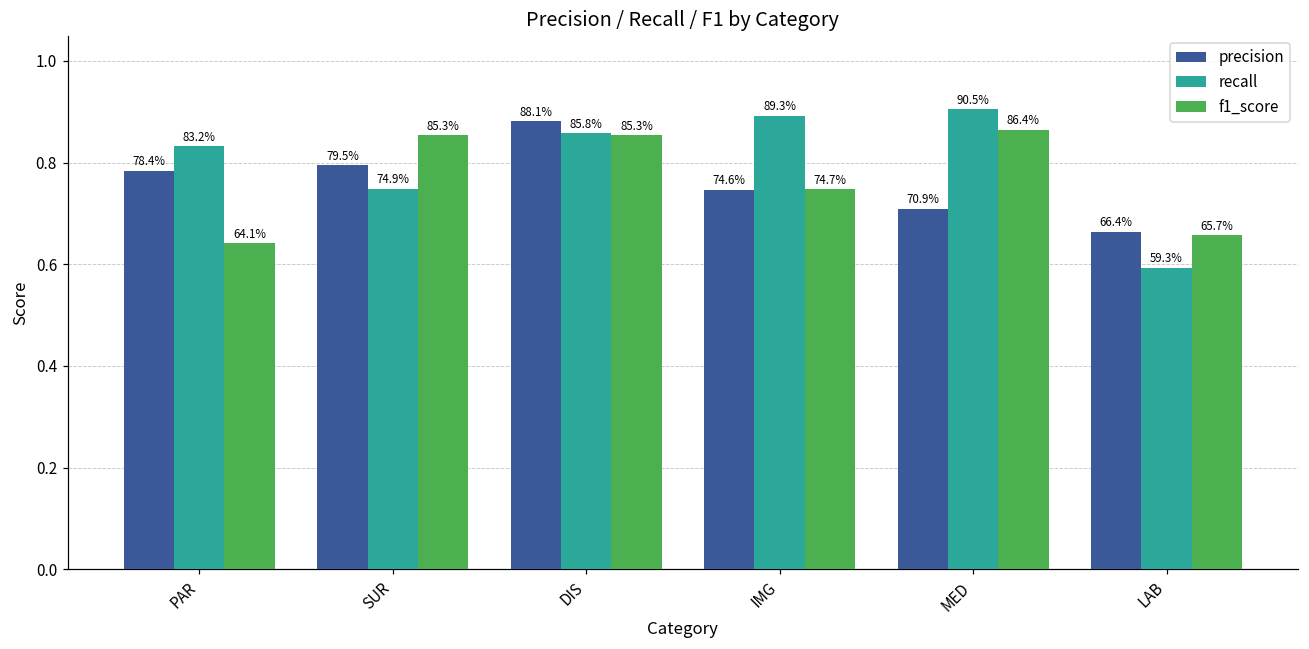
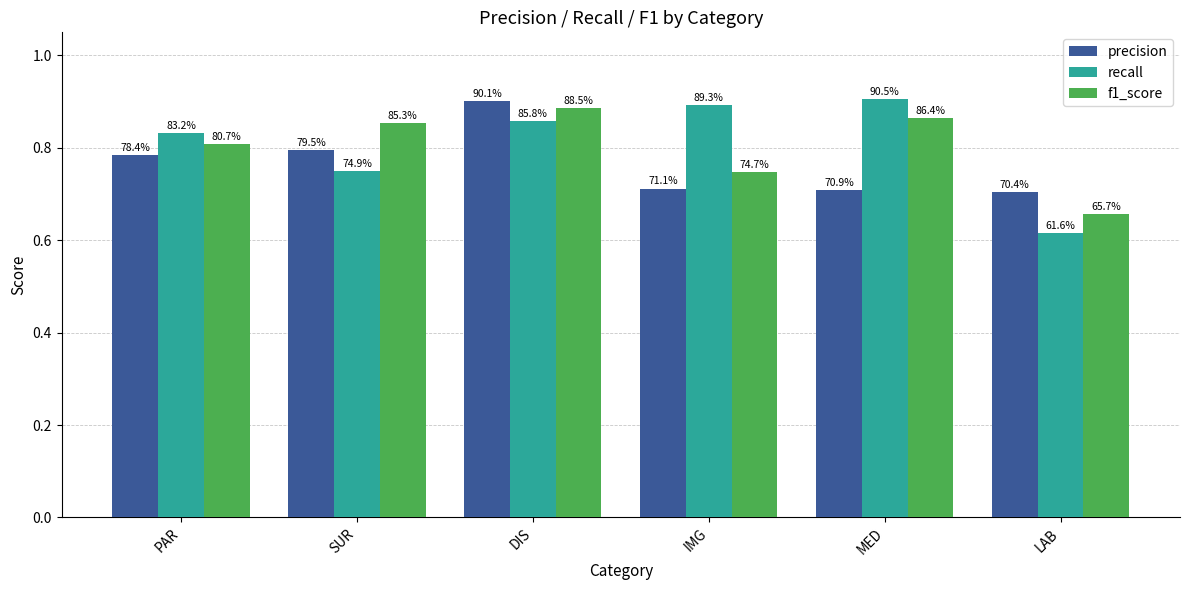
f1_score, PAR: 64.1% -> 80.7%
precision, DIS: 88.1% -> 90.1%
f1_score, DIS: 85.3% -> 88.5%
precision, IMG: 74.6% -> 71.1%
precision, LAB: 66.4% -> 70.4%
recall, LAB: 59.3% -> 61.6%
